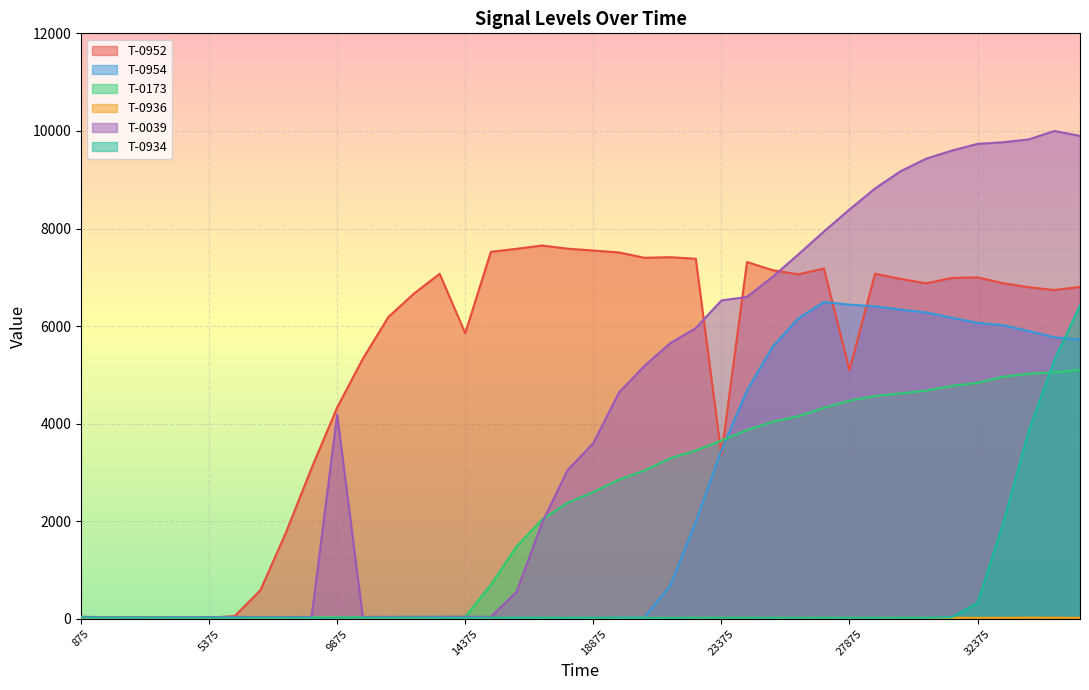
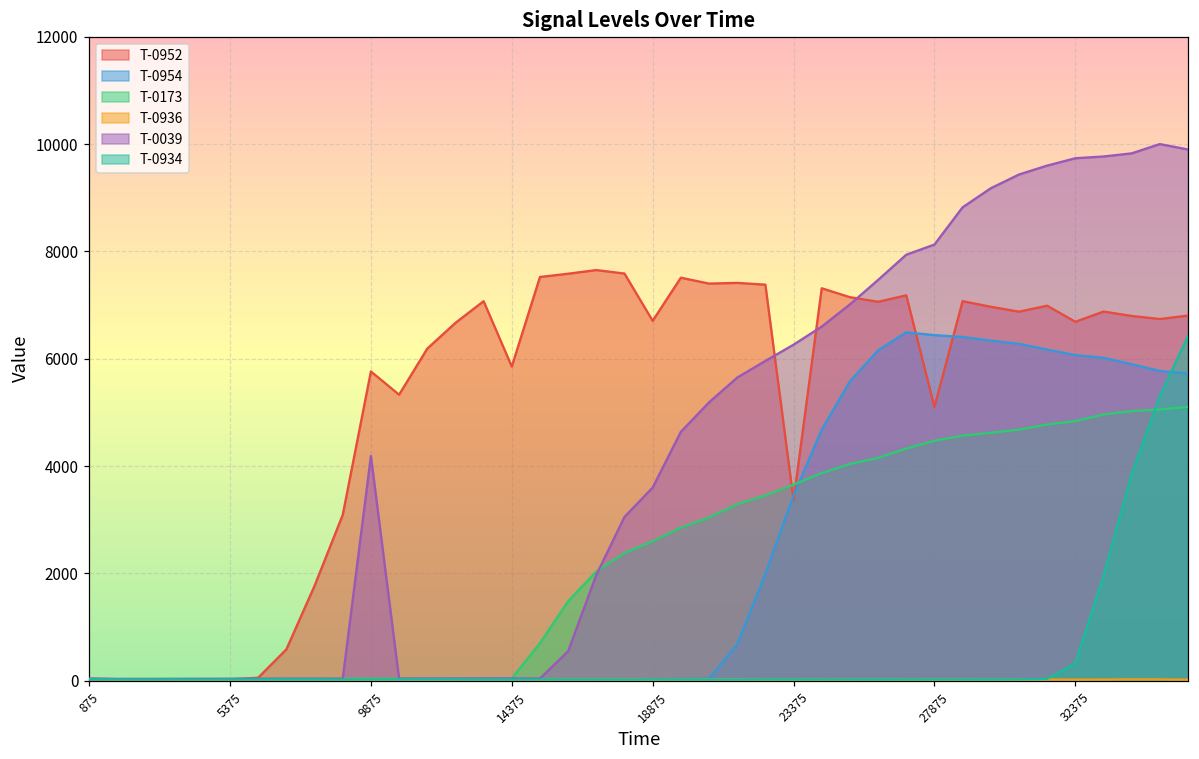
T-0952, 9875: 4300 -> 5800
T-0952, 18875: 7500 -> 6700
T-0039, 23375: 6500 -> 6300
T-0039, 27875: 8400 -> 8100
T-0952, 32375: 7000 -> 6700
